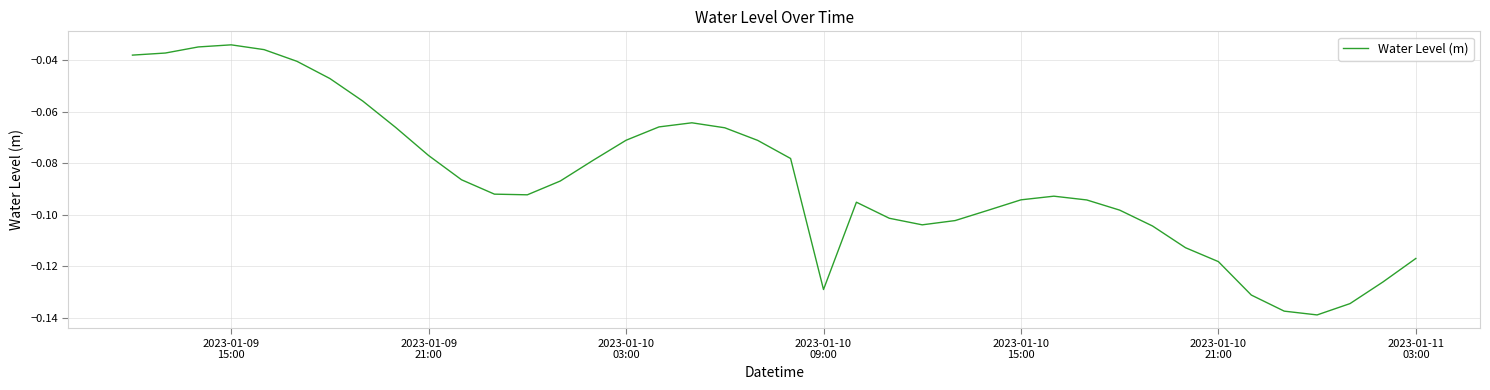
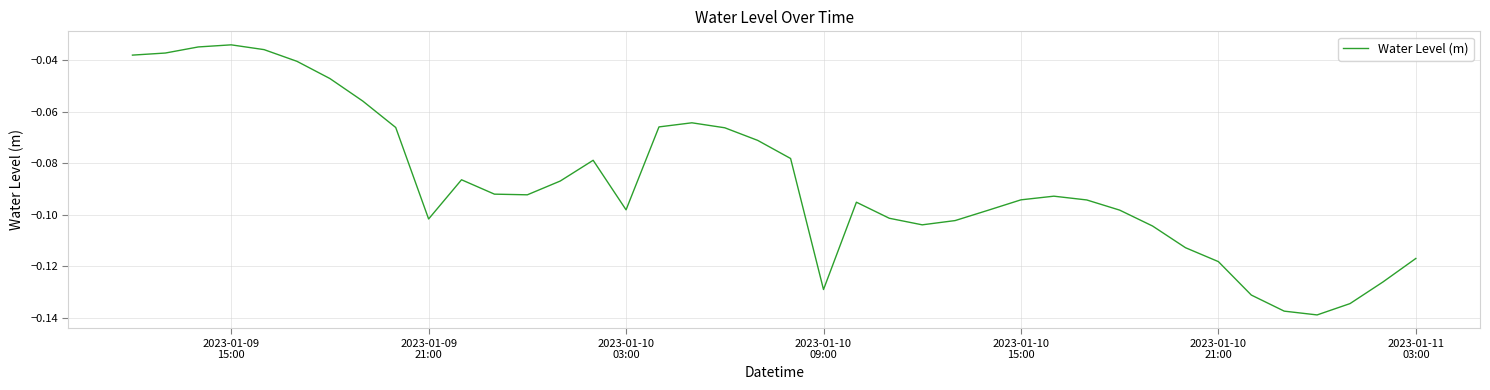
2023-01-09 21:00: -0.077 -> -0.102
2023-01-10 03:00: -0.071 -> -0.098
